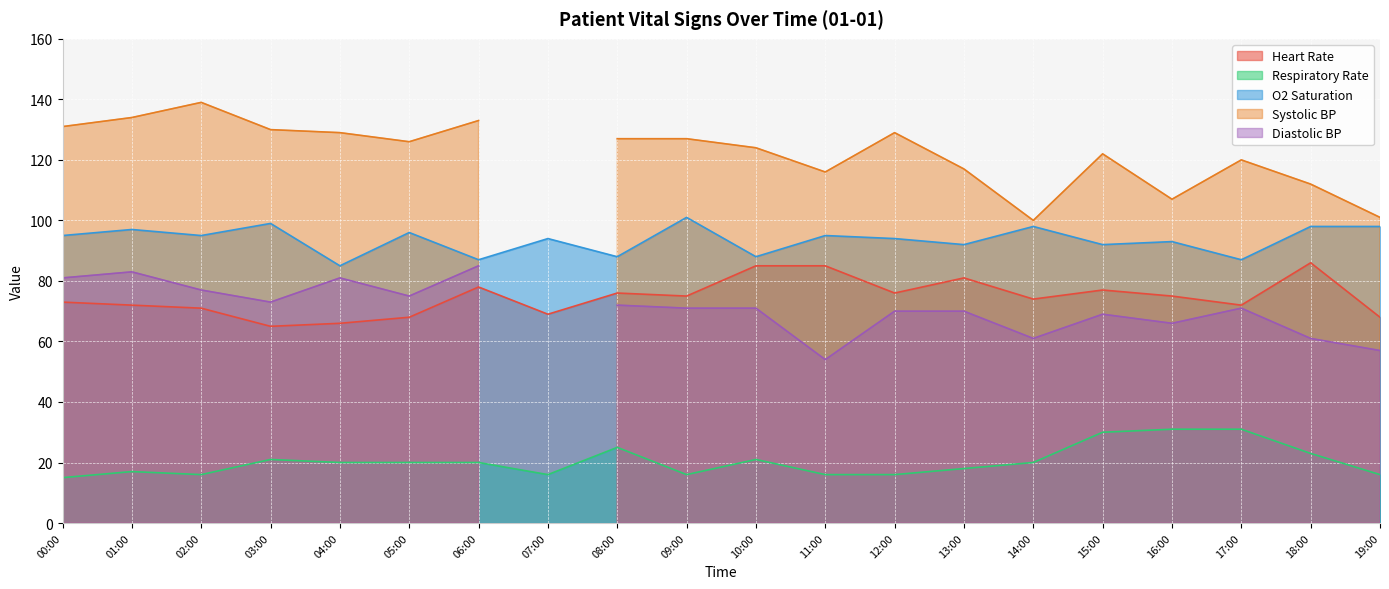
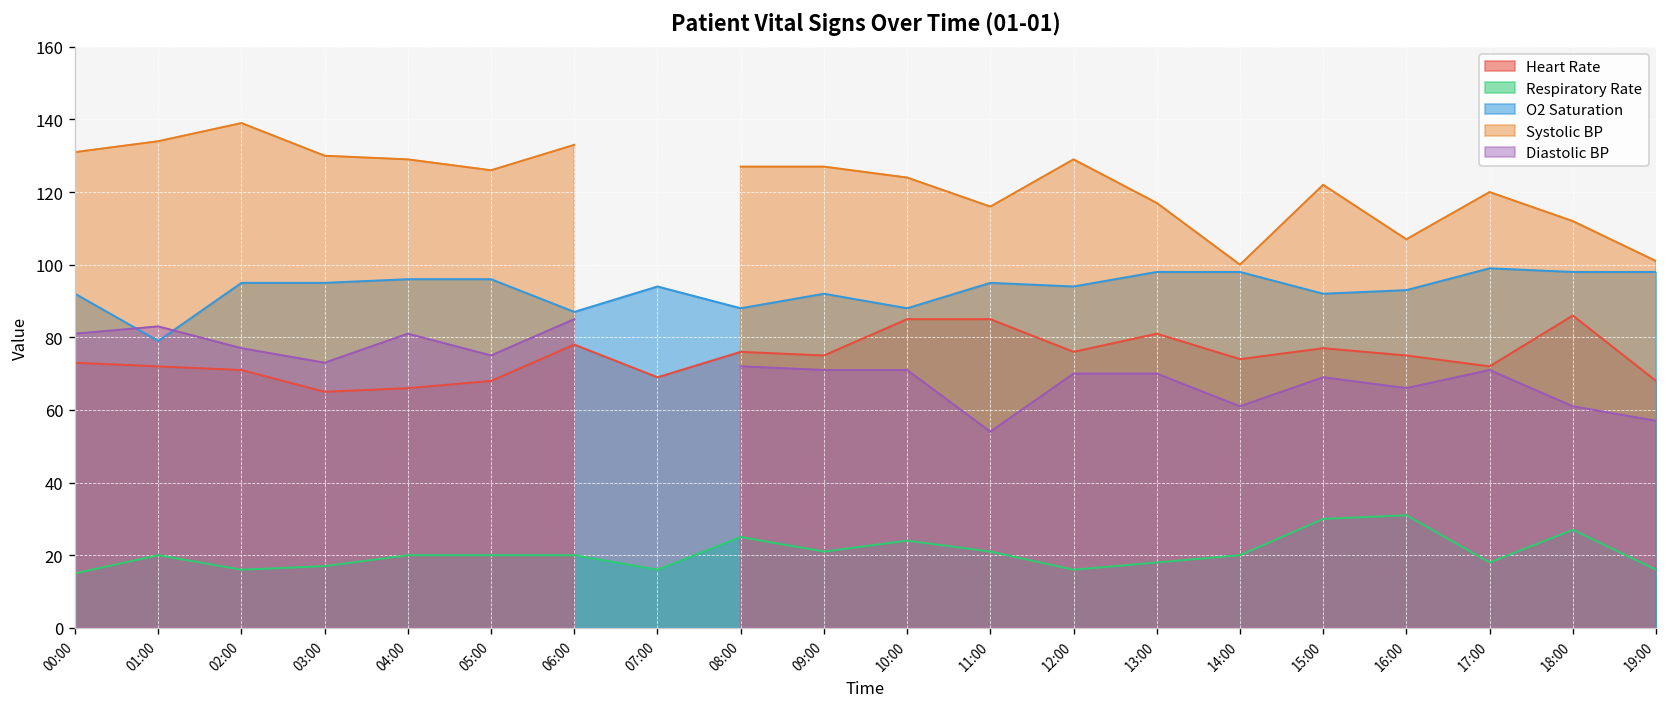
O2 Saturation, 00:00: 95 -> 92
Respiratory Rate, 01:00: 17 -> 20
O2 Saturation, 01:00: 97 -> 79
Respiratory Rate, 03:00: 21 -> 17
O2 Saturation, 03:00: 99 -> 95
O2 Saturation, 04:00: 85 -> 96
Respiratory Rate, 09:00: 16 -> 21
O2 Saturation, 09:00: 101 -> 92
Respiratory Rate, 10:00: 21 -> 24
Respiratory Rate, 11:00: 16 -> 21
O2 Saturation, 13:00: 92 -> 98
Respiratory Rate, 17:00: 31 -> 18
O2 Saturation, 17:00: 87 -> 99
Respiratory Rate, 18:00: 23 -> 27
